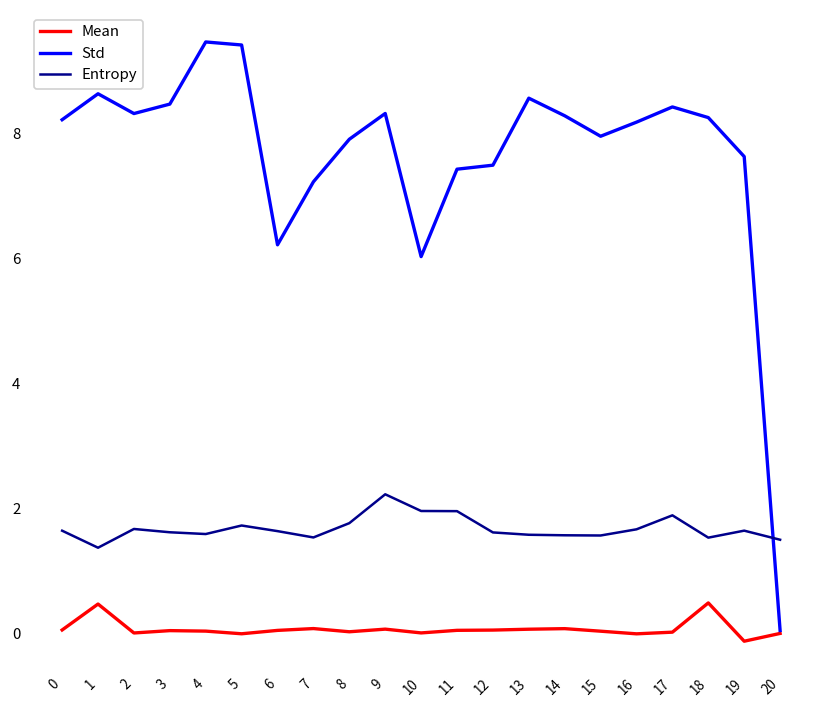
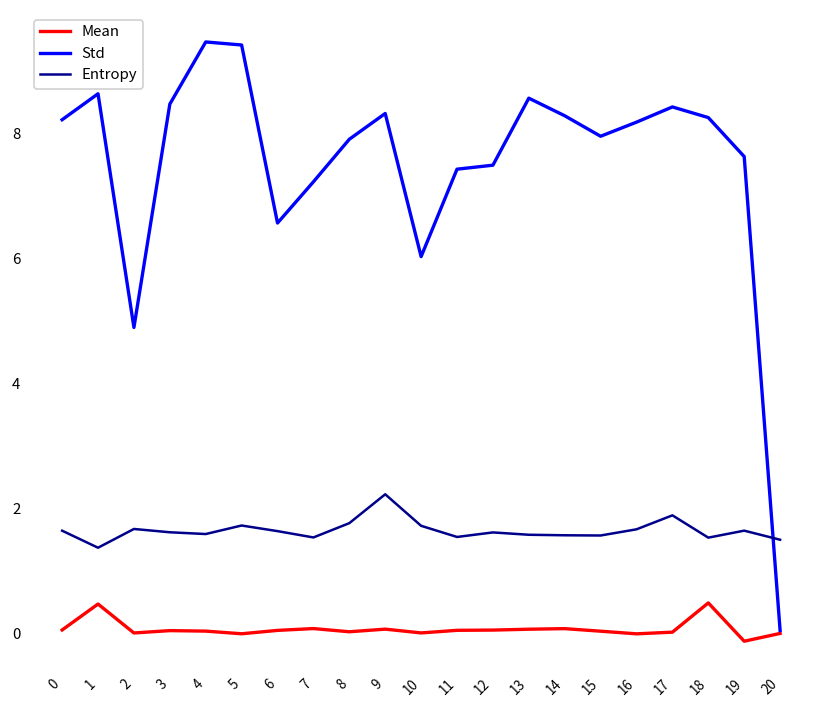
Std, 2: 8.3 -> 4.9
Std, 6: 6.2 -> 6.6
Entropy, 10: 2.0 -> 1.7
Entropy, 11: 2.0 -> 1.5
